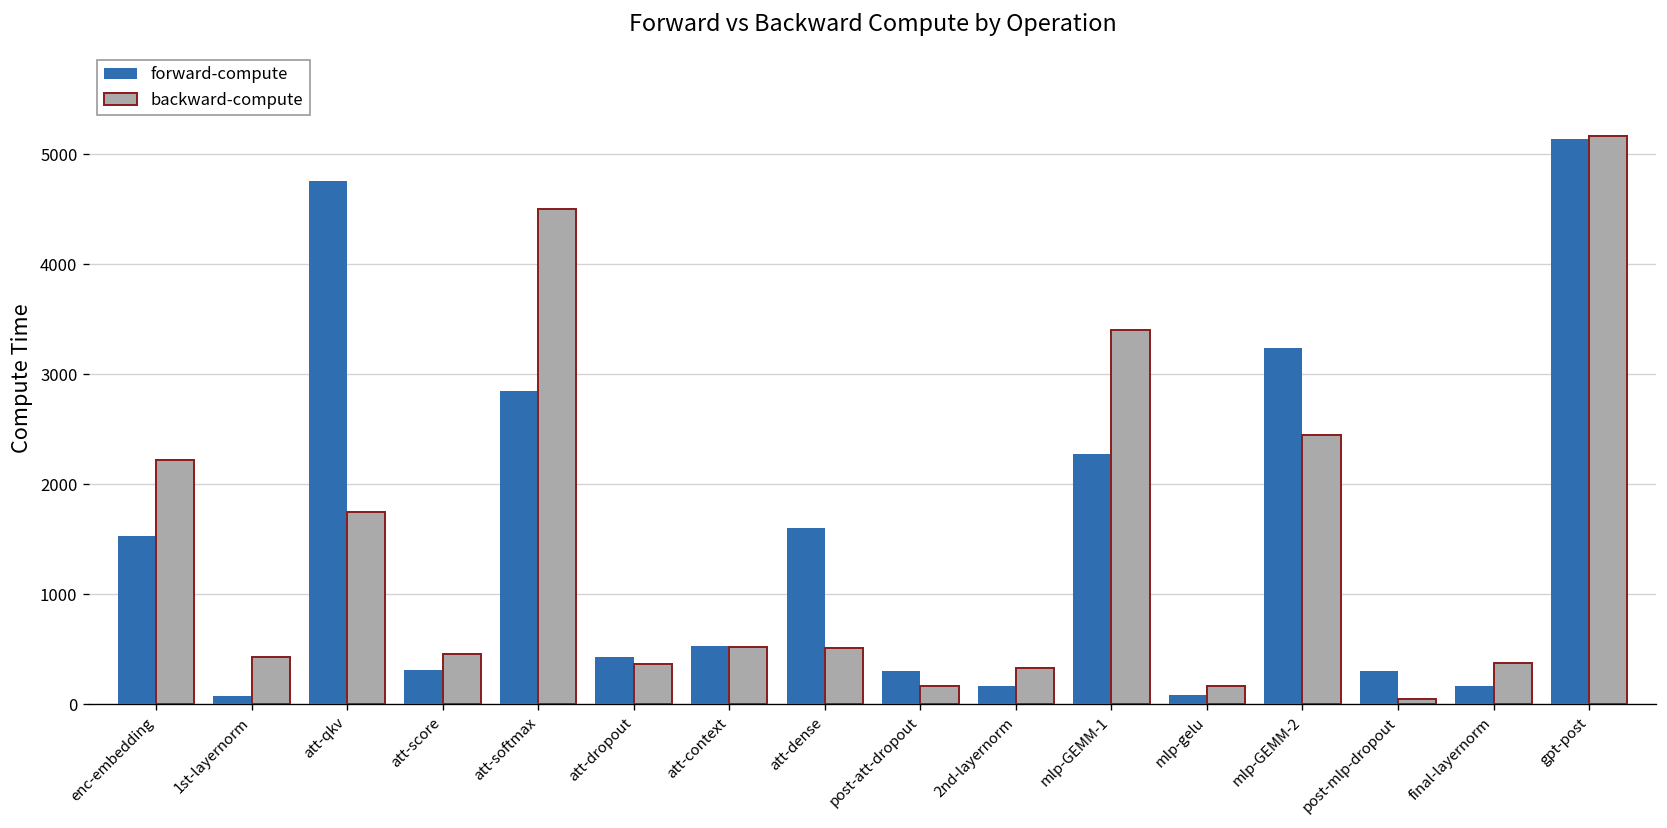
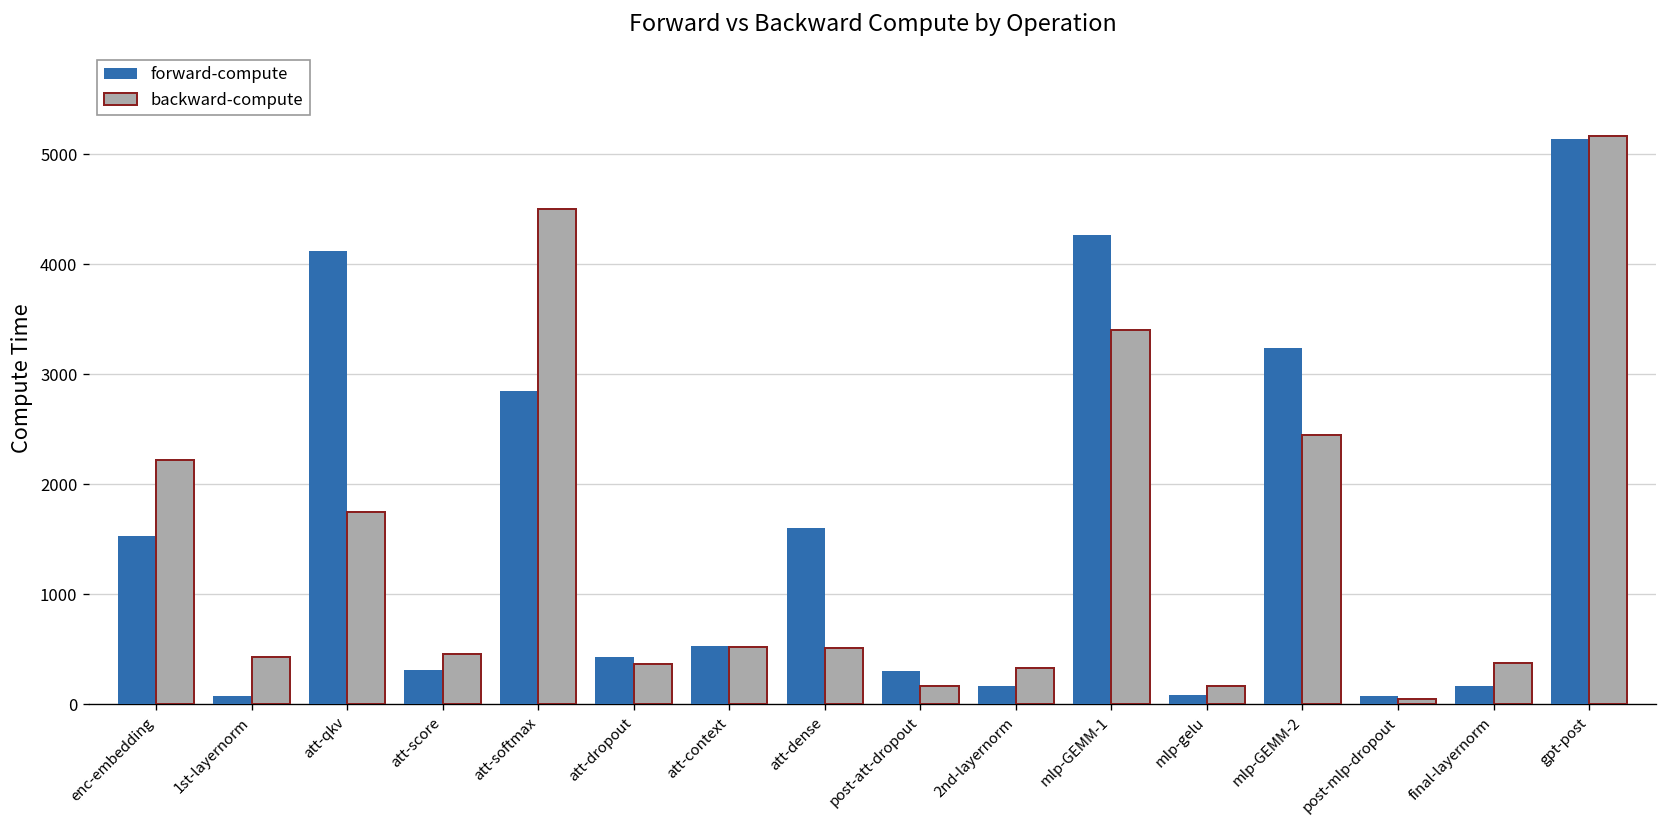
forward-compute, att-qkv: 4800 -> 4100
forward-compute, mlp-GEMM-1: 2300 -> 4300
forward-compute, post-mlp-dropout: 300 -> 100
